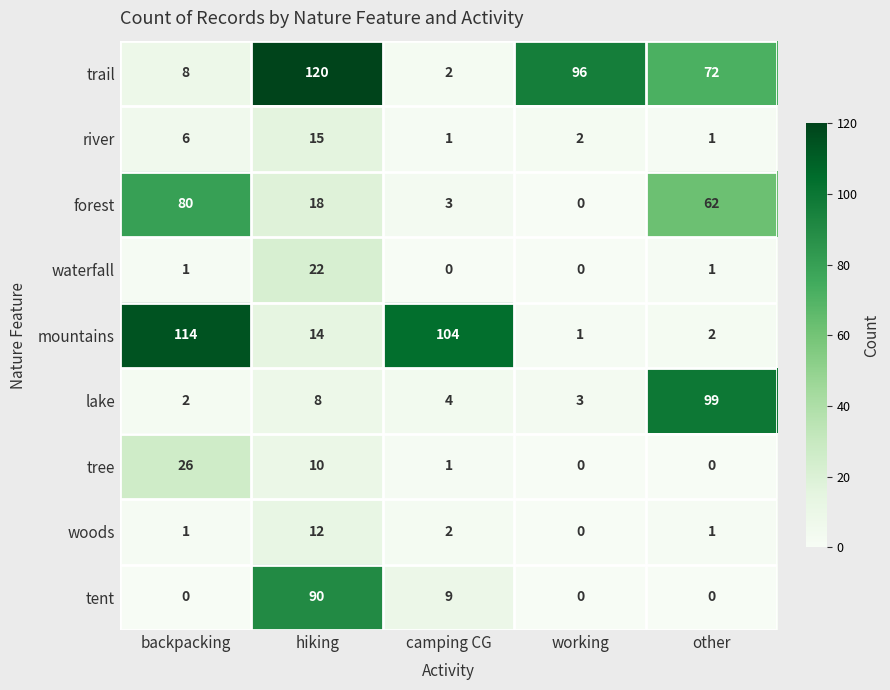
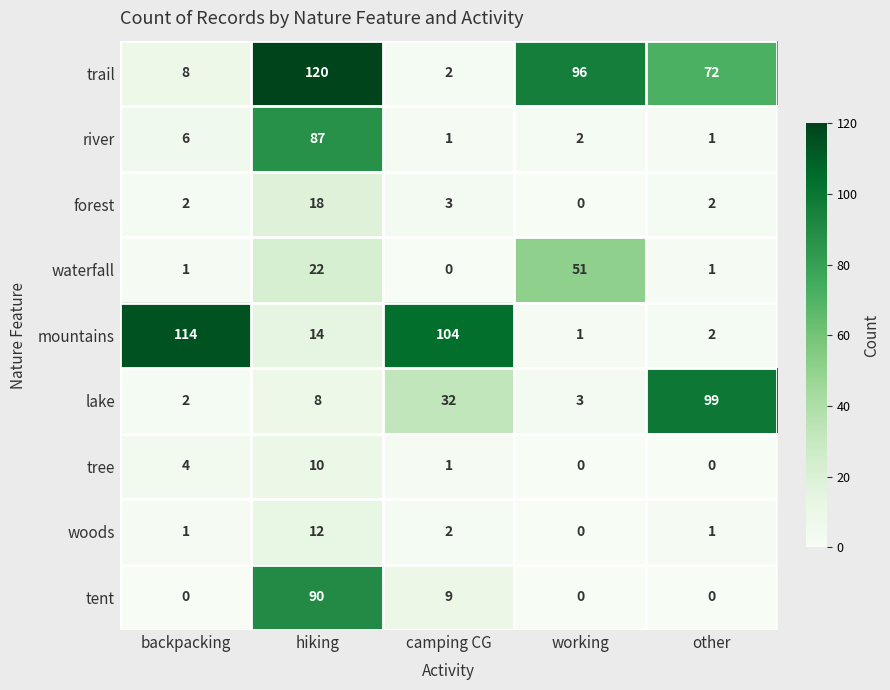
river, hiking: 15 -> 87
forest, backpacking: 80 -> 2
forest, other: 62 -> 2
waterfall, working: 0 -> 51
lake, camping CG: 4 -> 32
tree, backpacking: 26 -> 4
